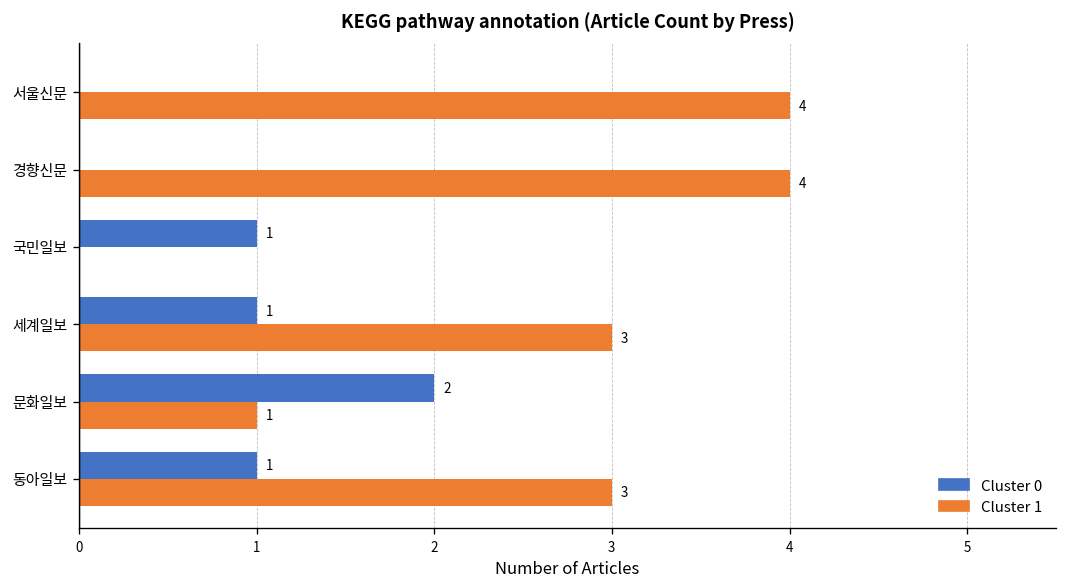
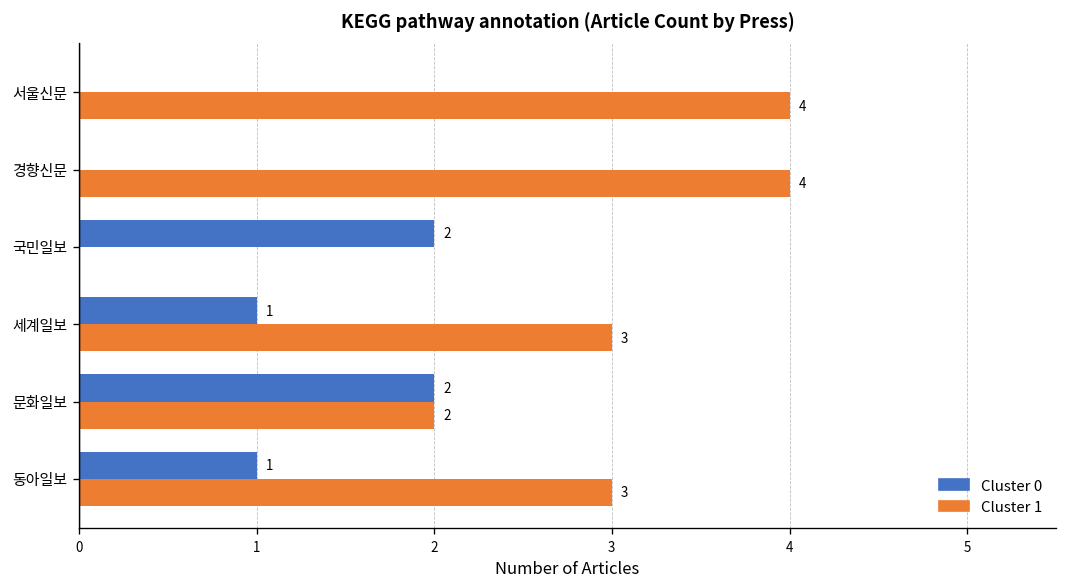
Cluster 0, 국민일보: 1 -> 2
Cluster 1, 문화일보: 1 -> 2
